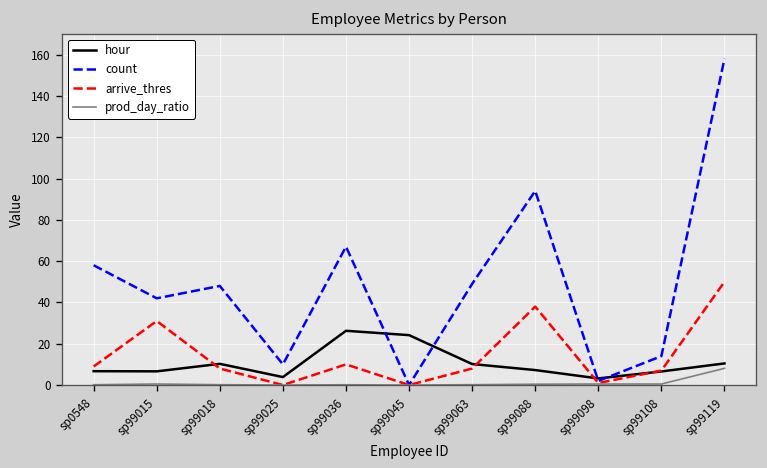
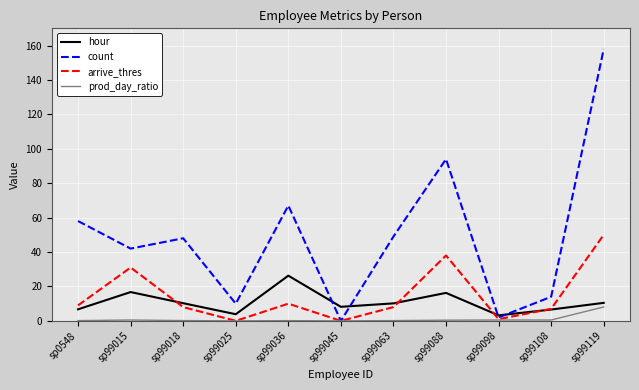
hour, sp99015: 7 -> 17
hour, sp99045: 24 -> 8
hour, sp99088: 7 -> 16
